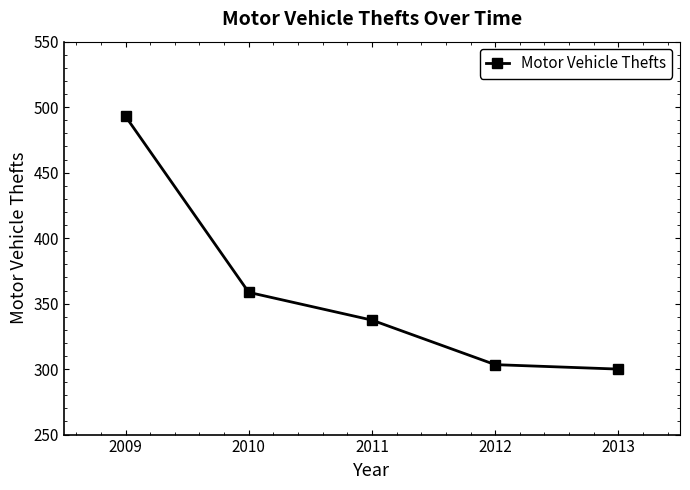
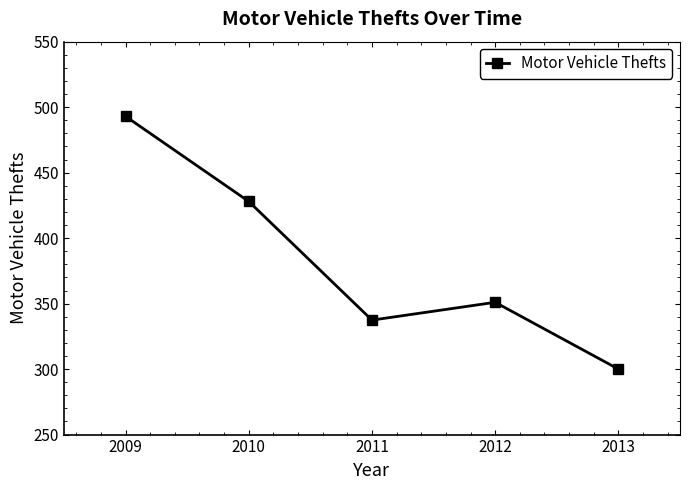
2010: 359 -> 428
2012: 303 -> 351
